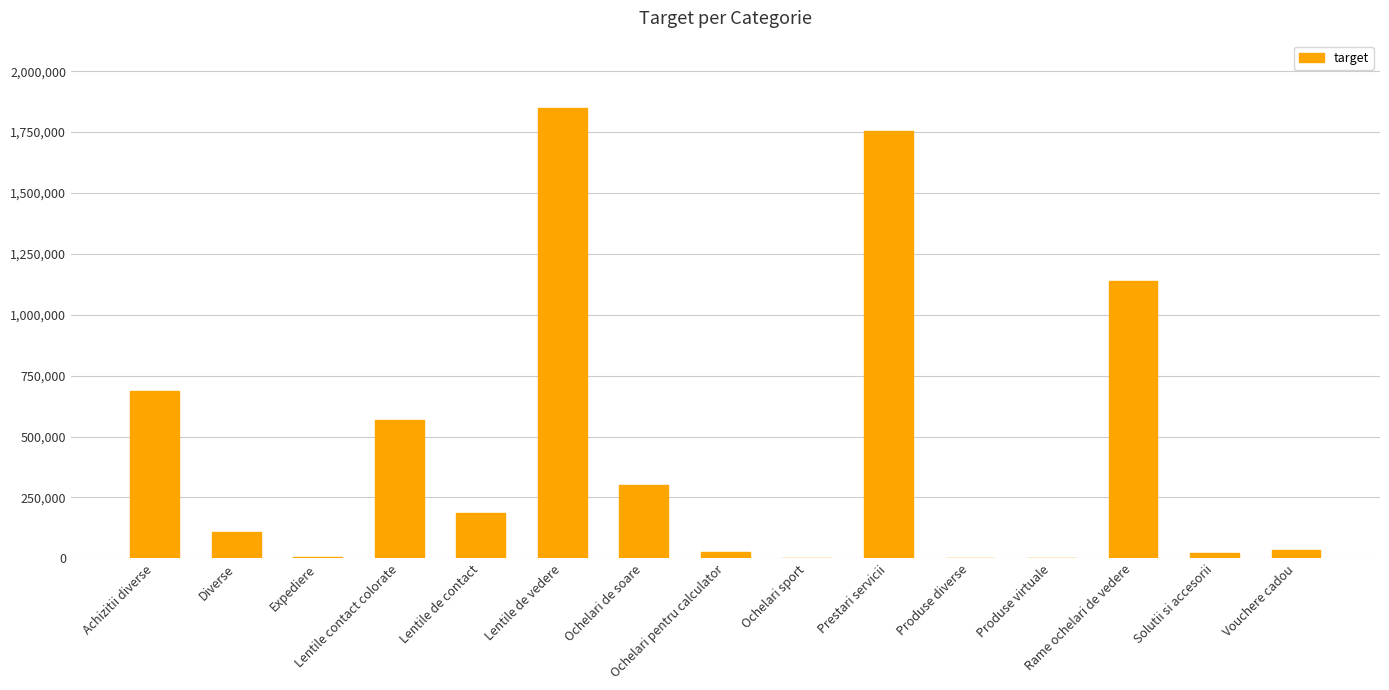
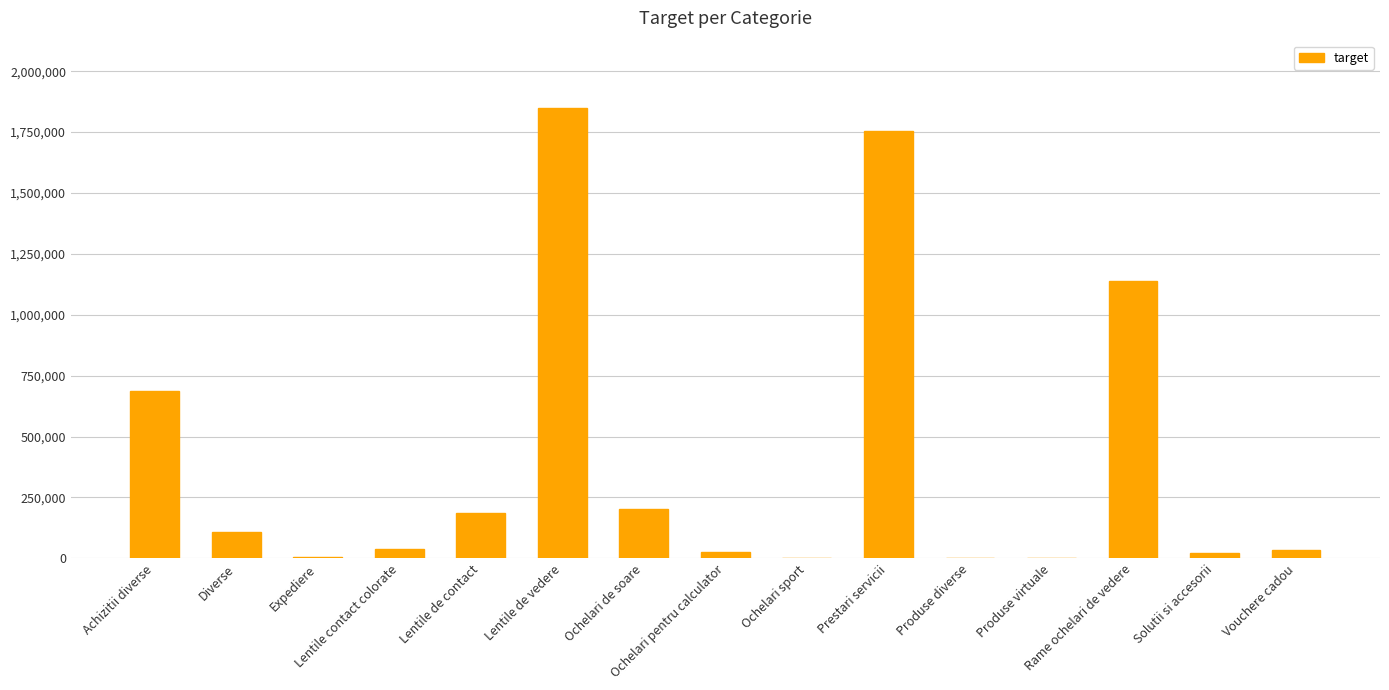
Lentile contact colorate: 570,000 -> 40,000
Ochelari de soare: 300,000 -> 200,000
